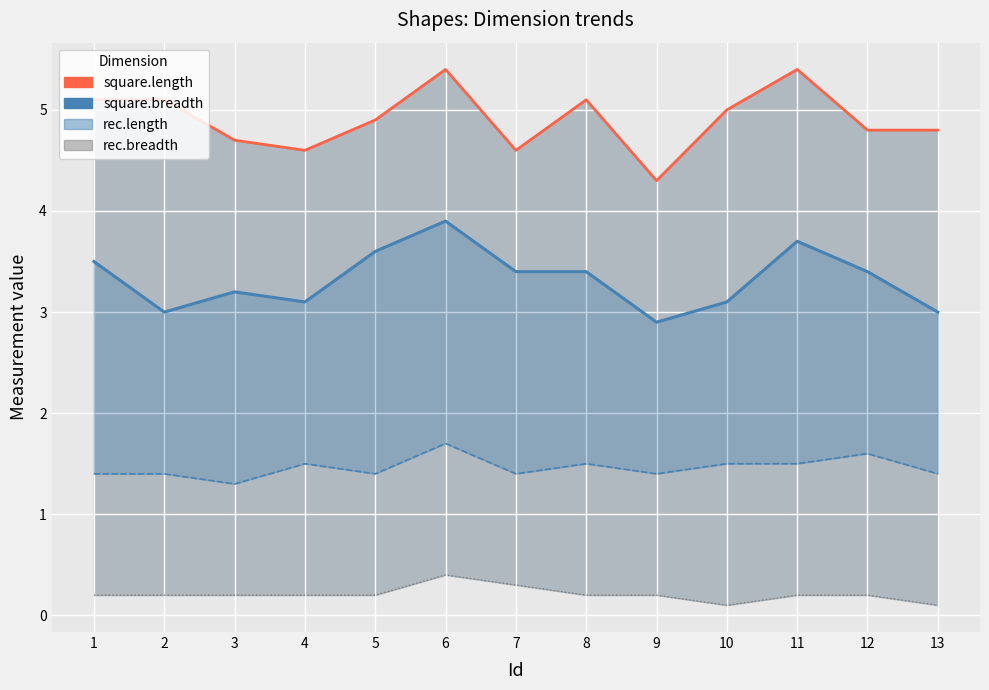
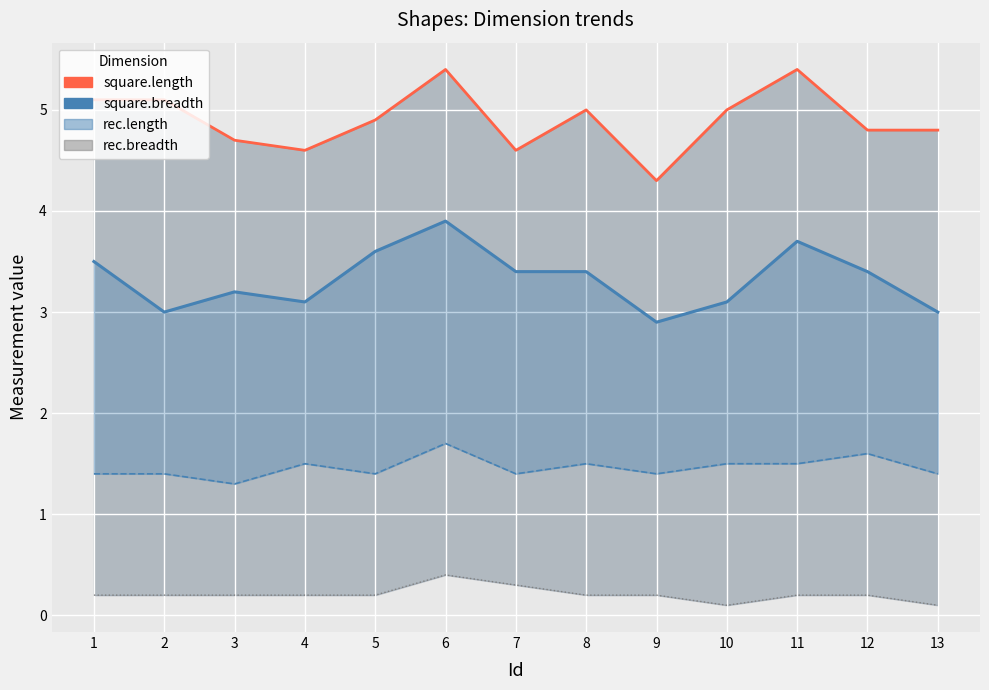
square.length, 8: 5.1 -> 5.0
